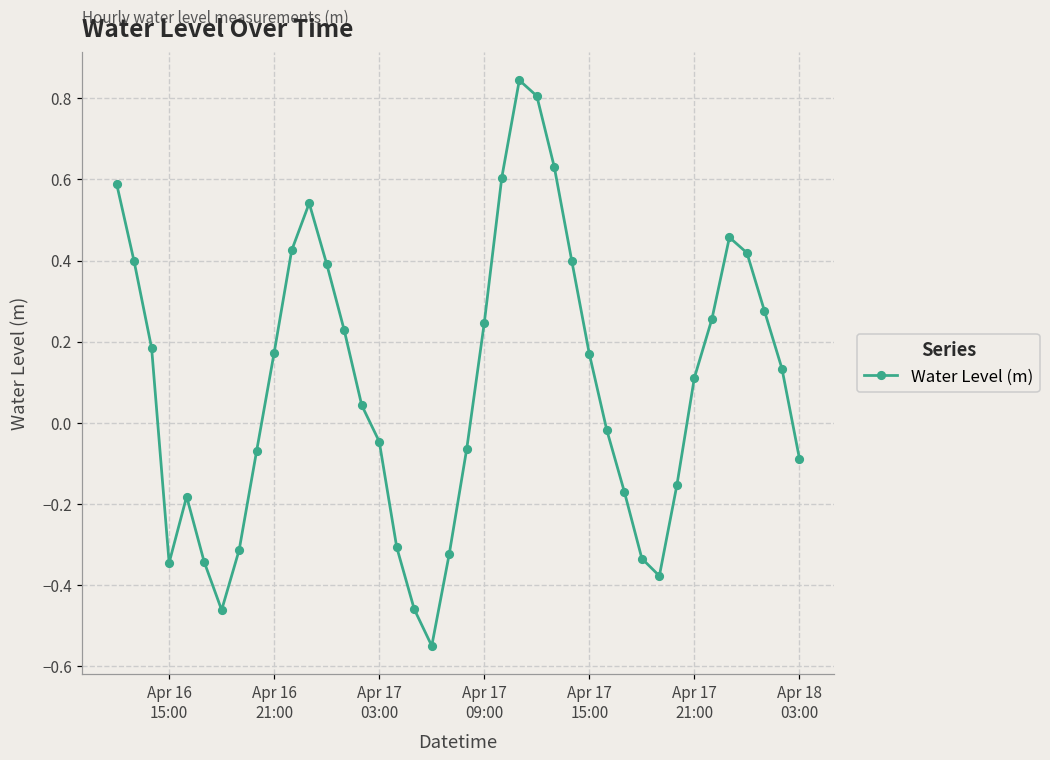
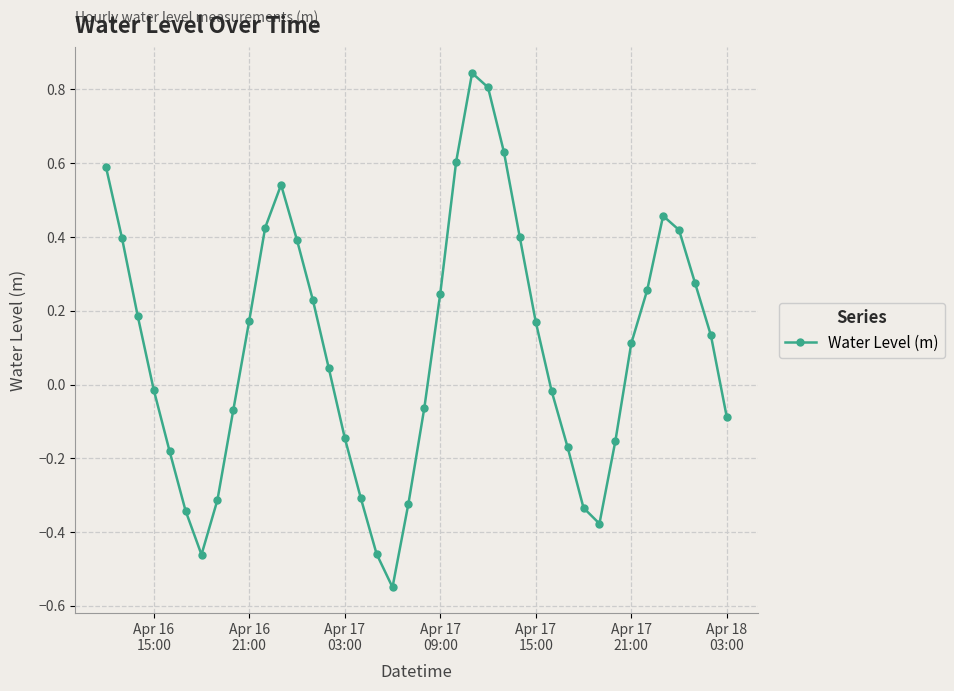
Apr 16 15:00: -0.34 -> -0.01
Apr 17 03:00: -0.05 -> -0.14
